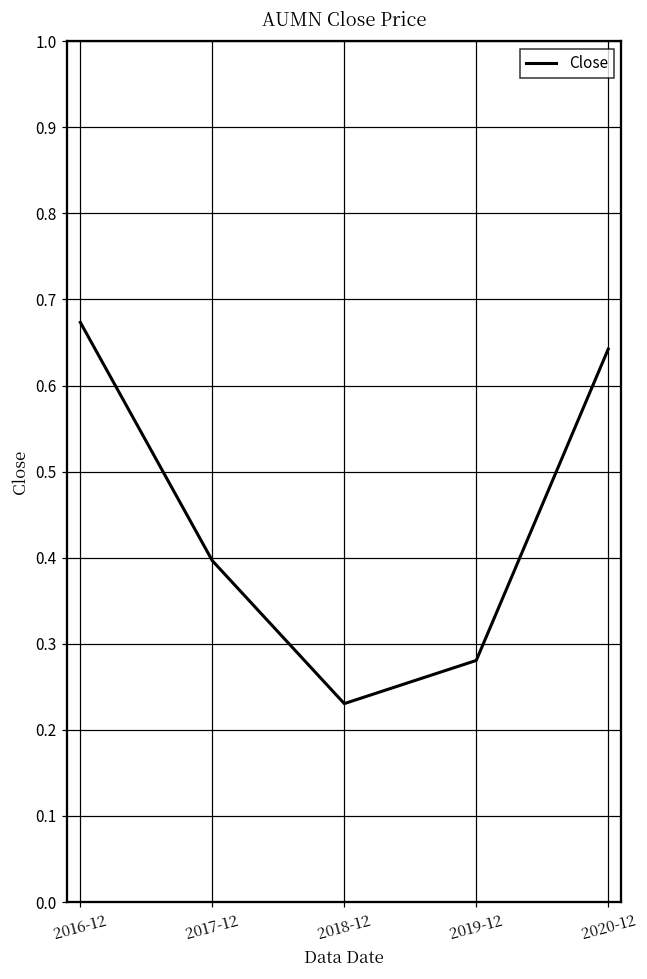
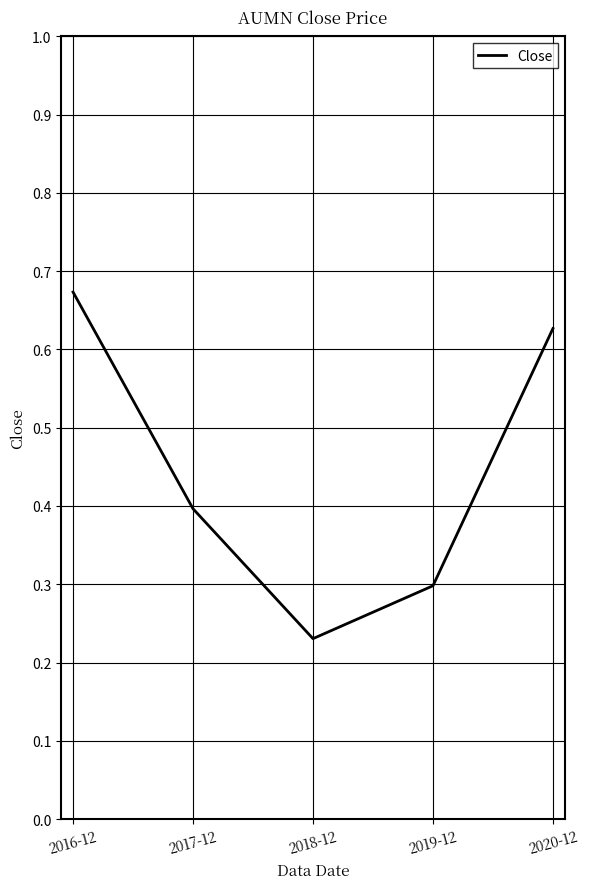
2019-12: 0.28 -> 0.30
2020-12: 0.64 -> 0.63
